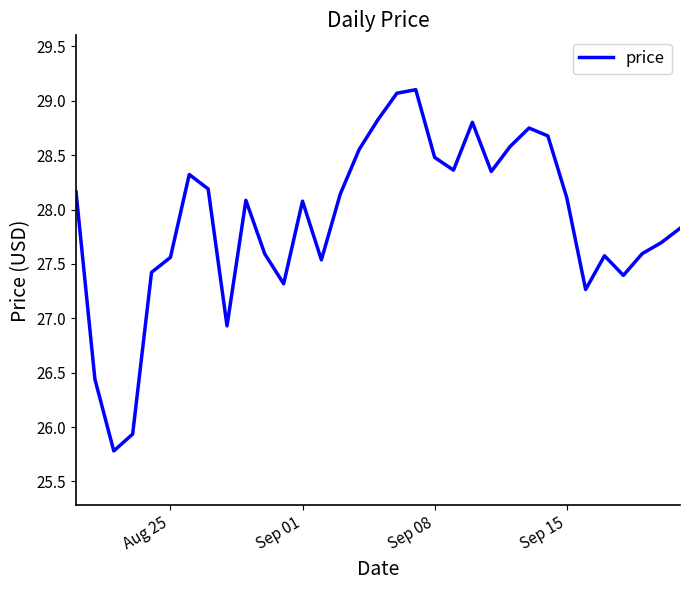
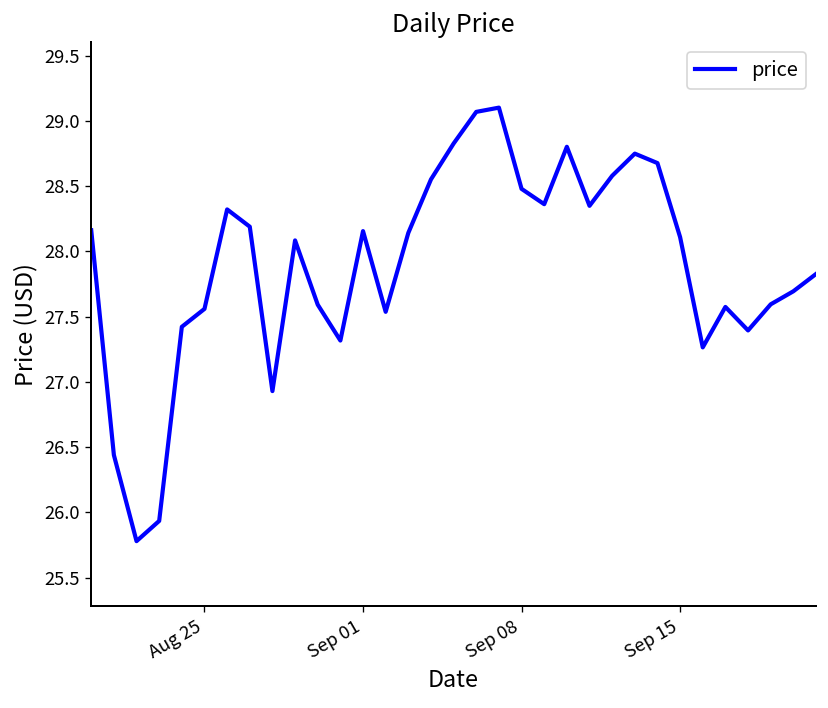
Sep 01: 28.08 -> 28.16
